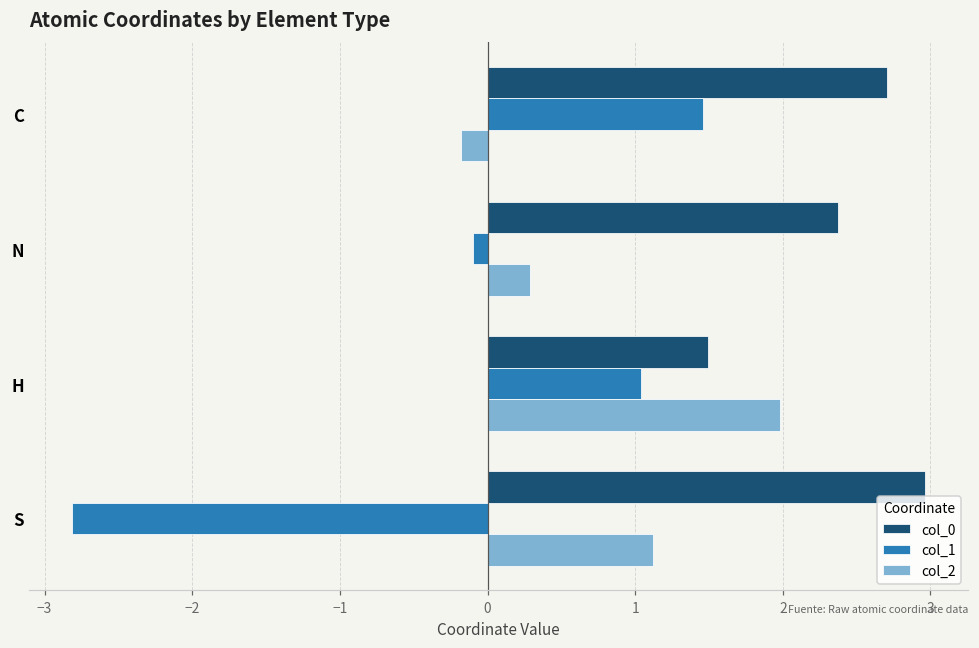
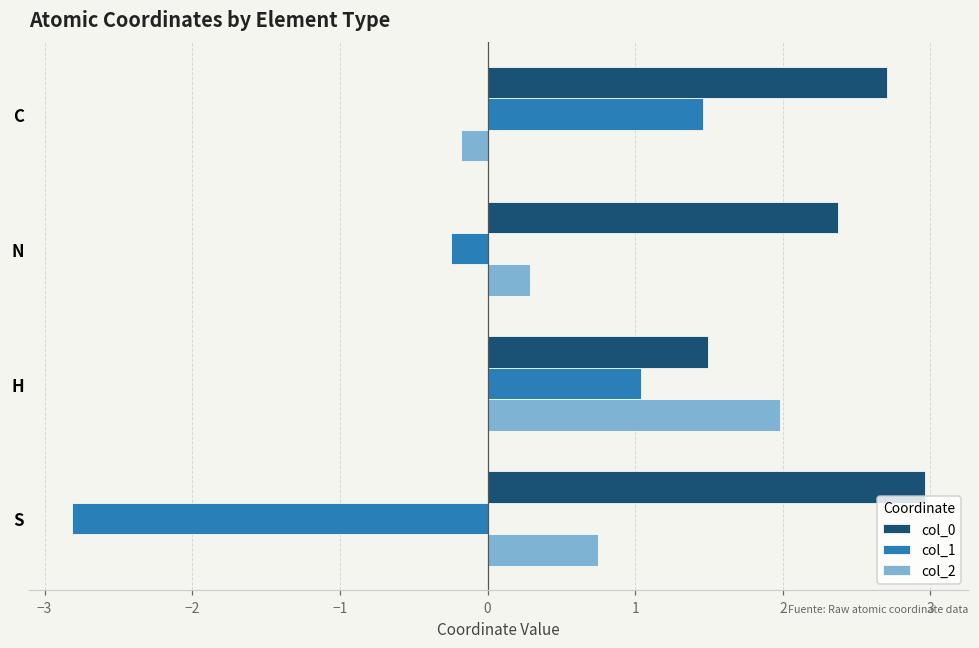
col_1, N: -0.10 -> -0.25
col_2, S: 1.12 -> 0.75
